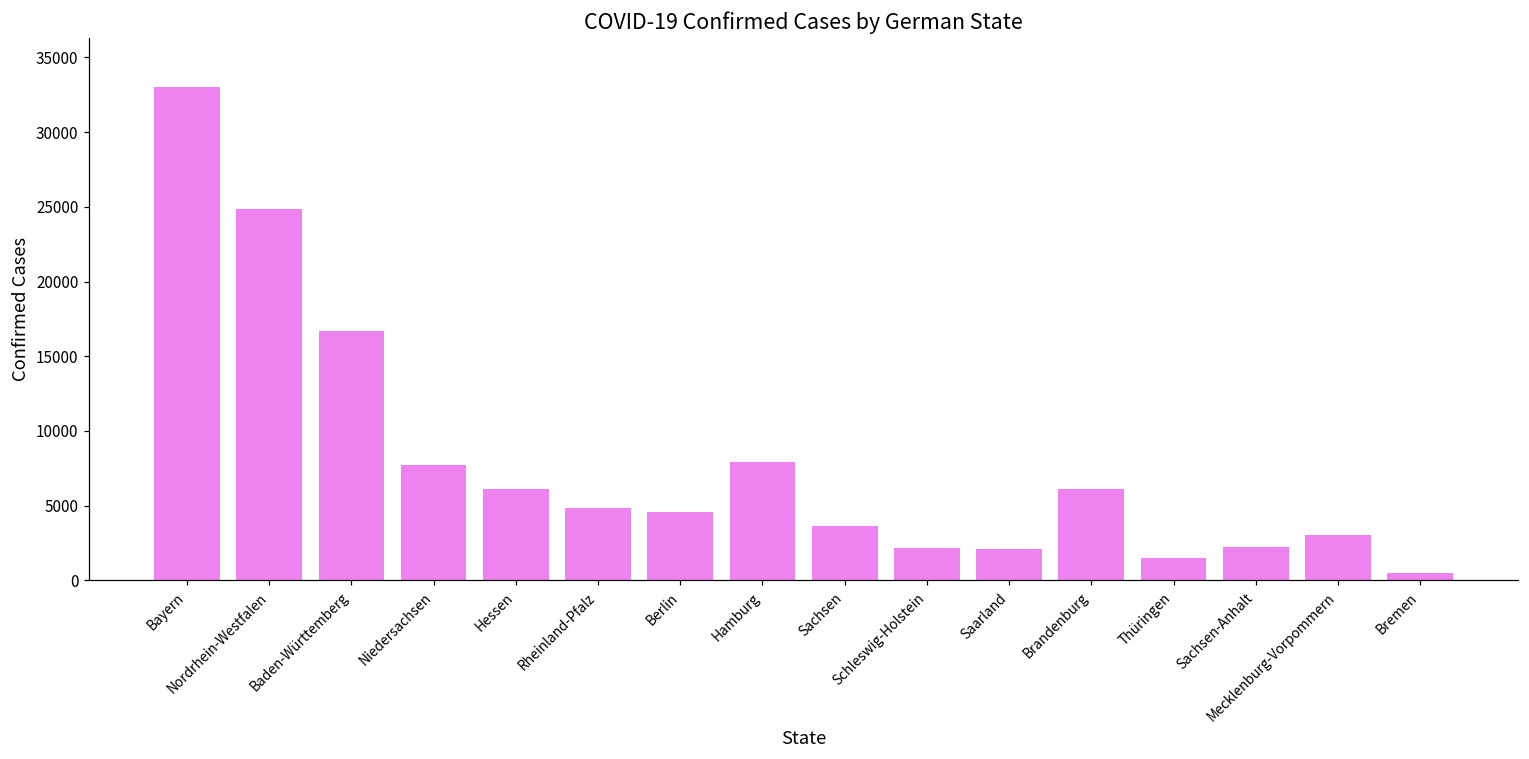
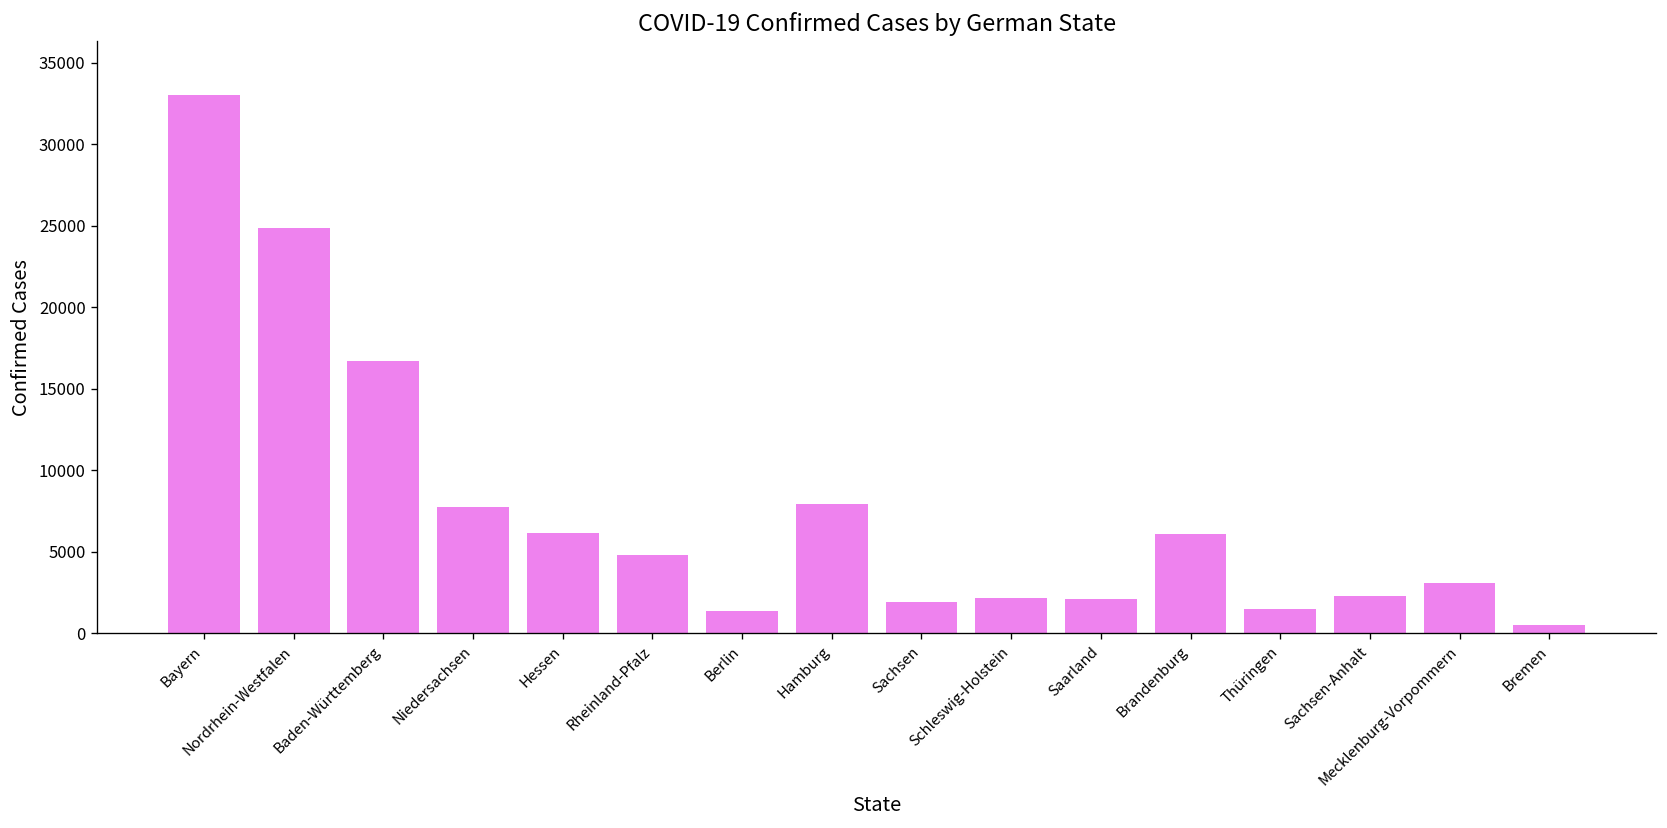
Berlin: 4600 -> 1300
Sachsen: 3700 -> 1900
